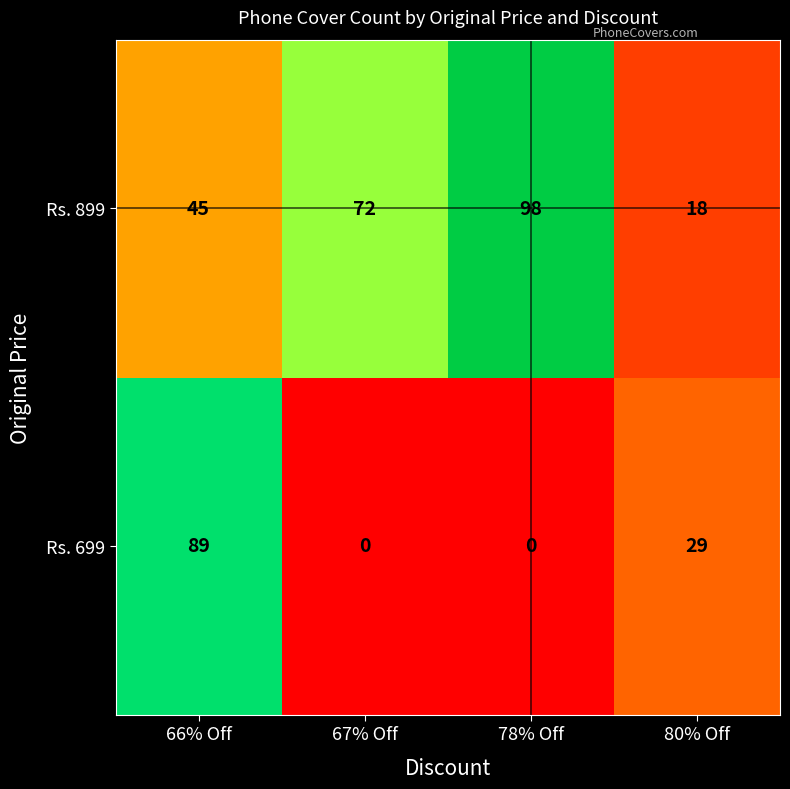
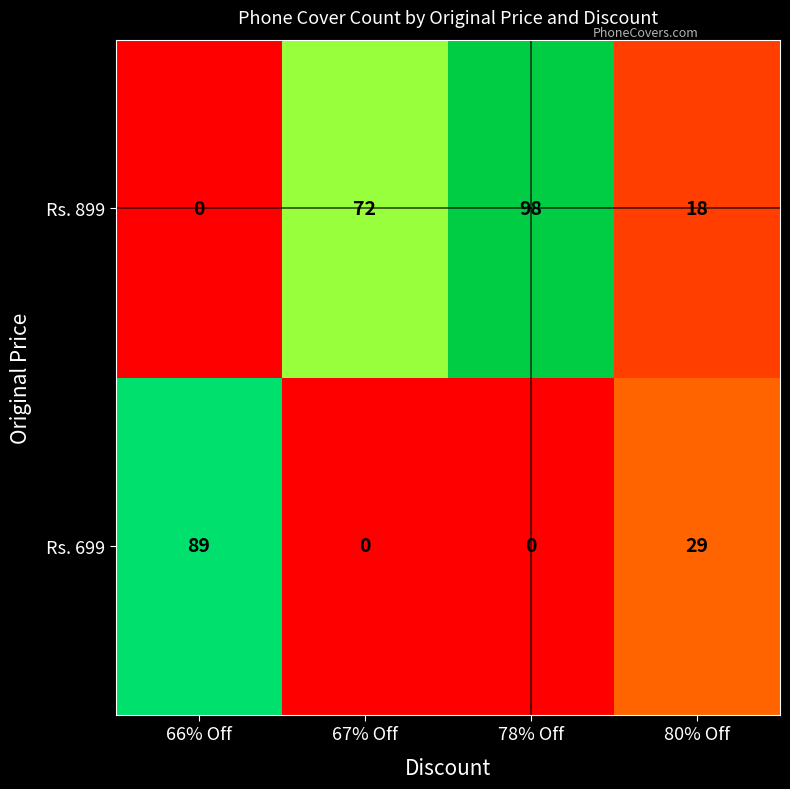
Rs. 899, 66% Off: 45 -> 0
